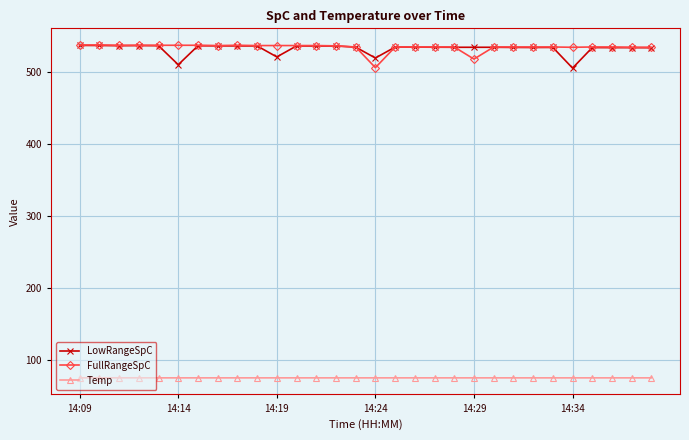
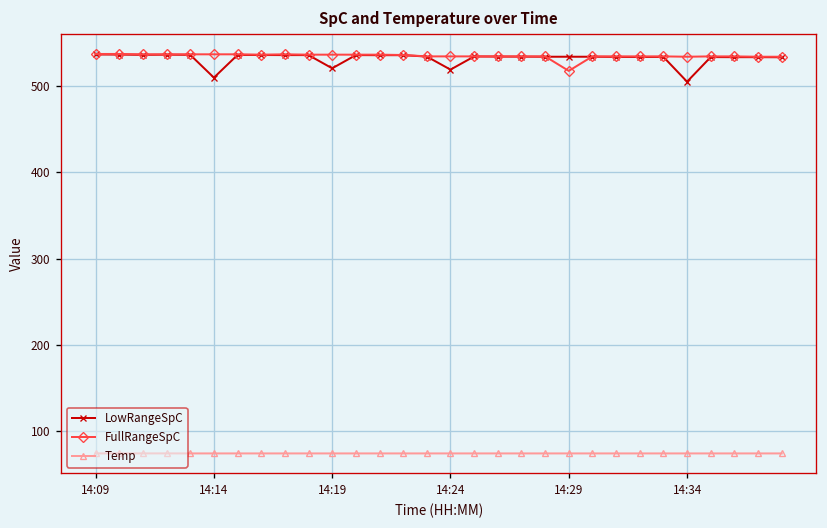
FullRangeSpC, 14:24: 510 -> 530
